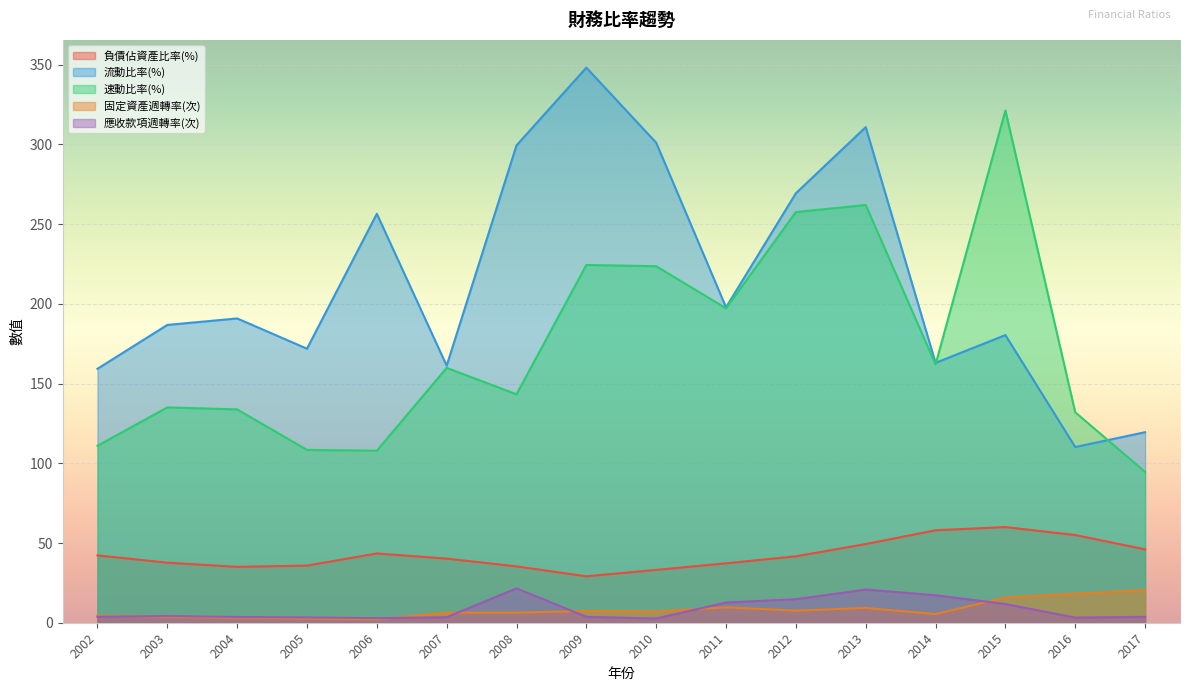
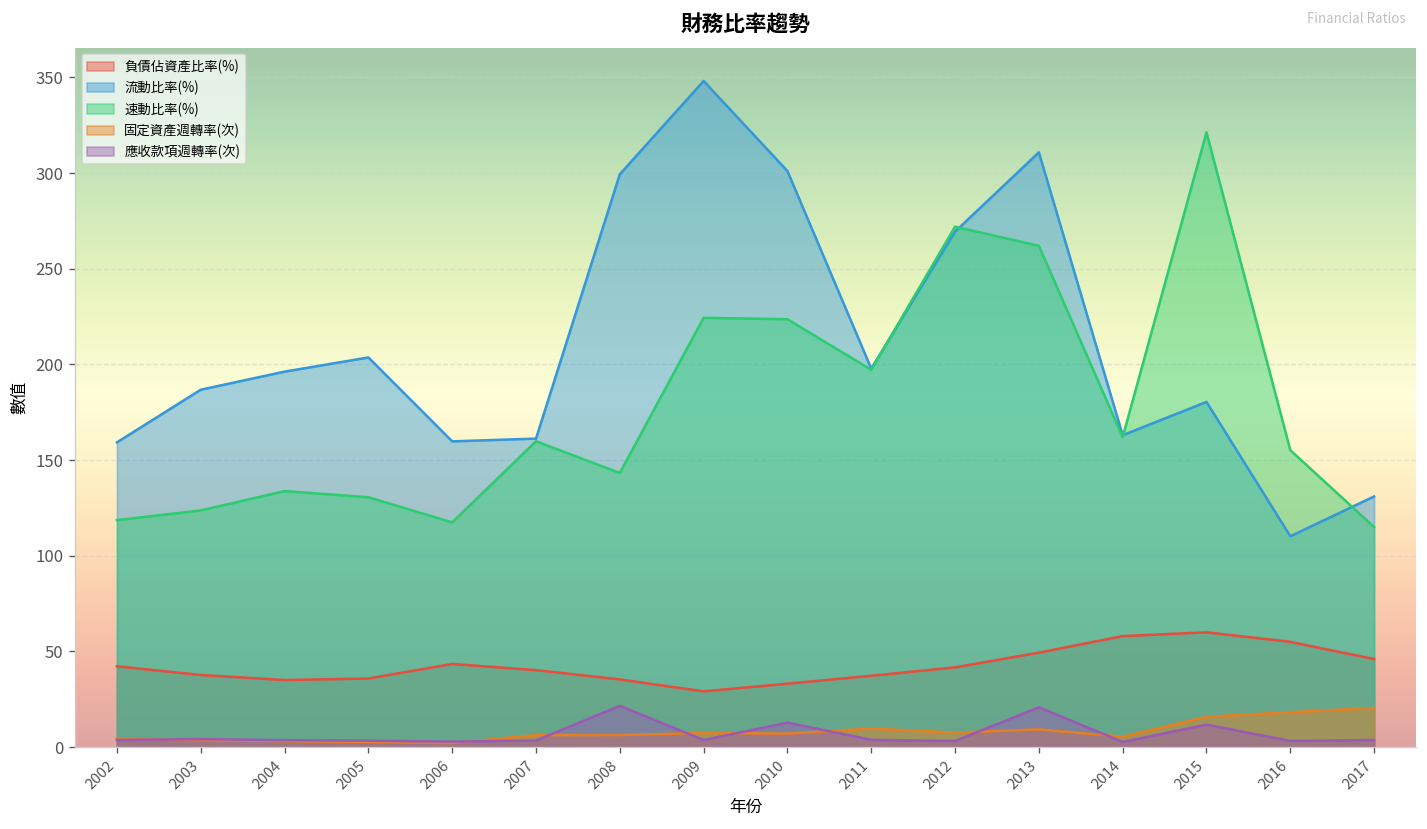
速動比率(%), 2002: 111 -> 119
速動比率(%), 2003: 135 -> 124
流動比率(%), 2004: 191 -> 196
流動比率(%), 2005: 172 -> 204
速動比率(%), 2005: 108 -> 131
流動比率(%), 2006: 257 -> 160
速動比率(%), 2006: 108 -> 117
應收款項週轉率(次), 2010: 3 -> 13
應收款項週轉率(次), 2011: 13 -> 4
速動比率(%), 2012: 258 -> 272
應收款項週轉率(次), 2012: 15 -> 3
應收款項週轉率(次), 2014: 17 -> 3
速動比率(%), 2016: 132 -> 155
流動比率(%), 2017: 120 -> 131
速動比率(%), 2017: 95 -> 115
